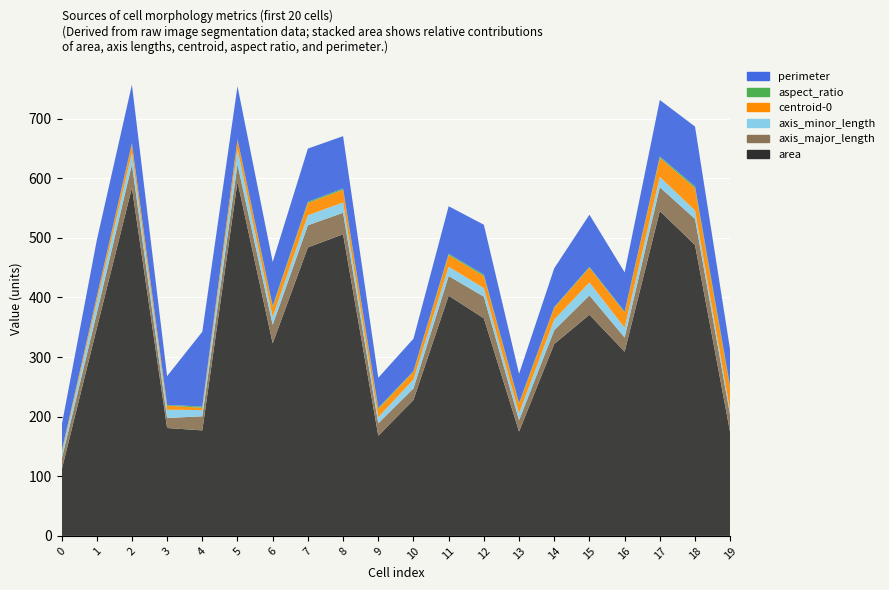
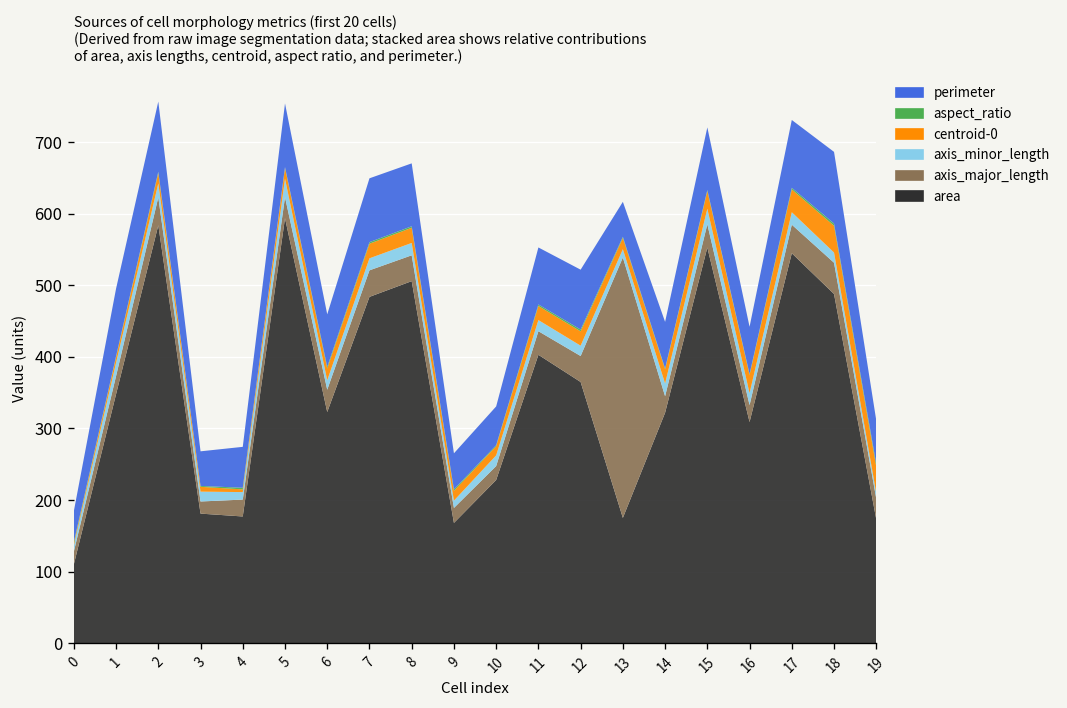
perimeter, 4: 130 -> 60
axis_major_length, 13: 20 -> 360
area, 15: 370 -> 550
